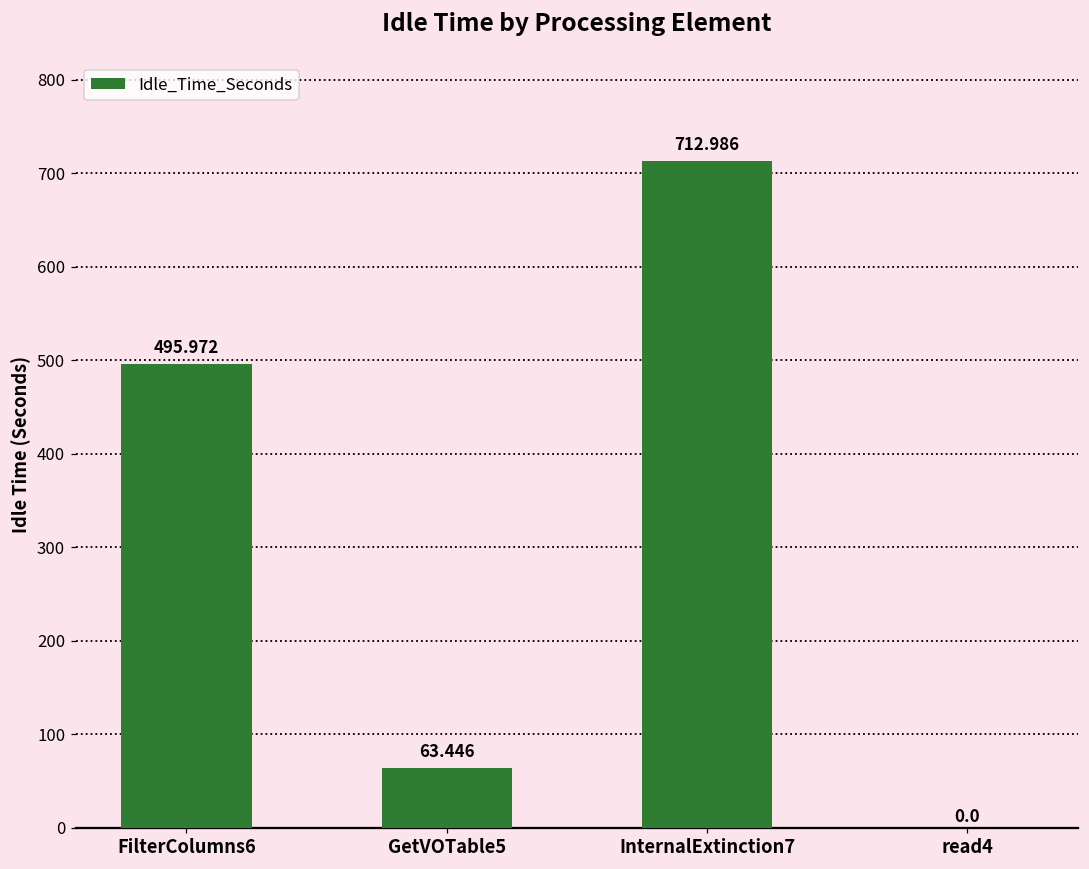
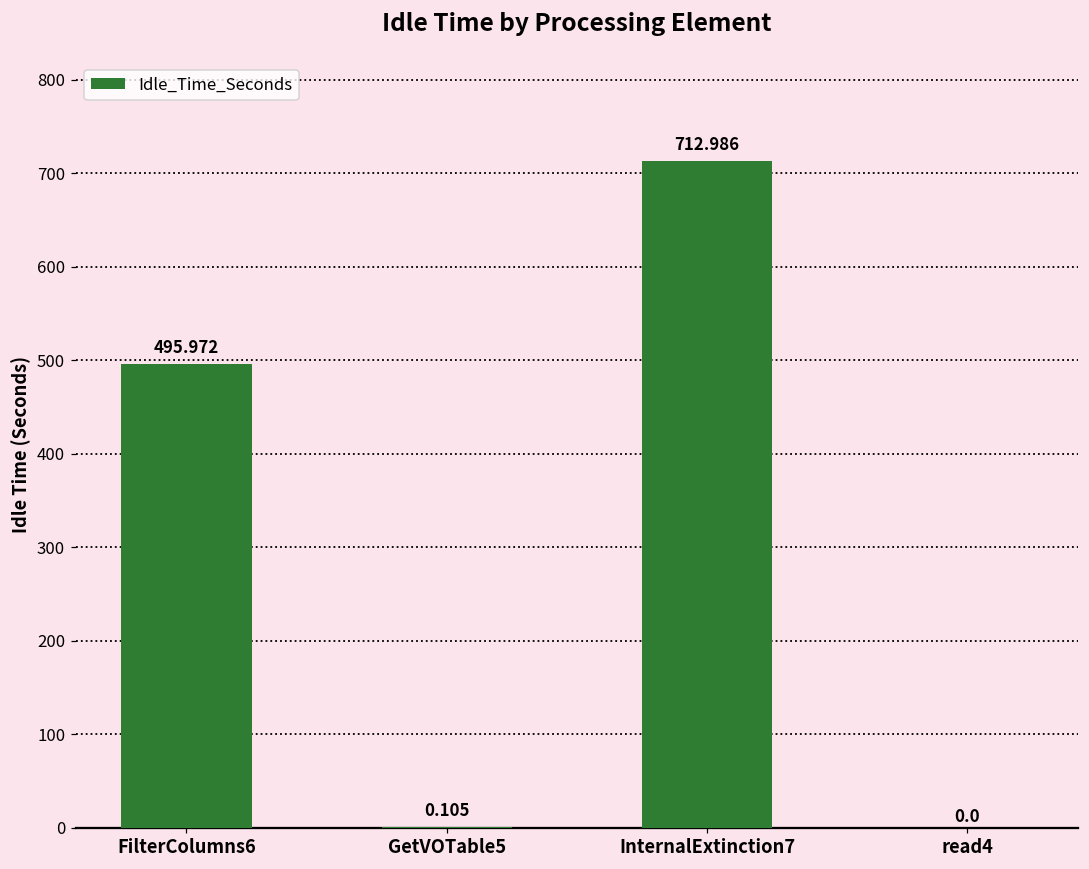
GetVOTable5: 63.446 -> 0.105
